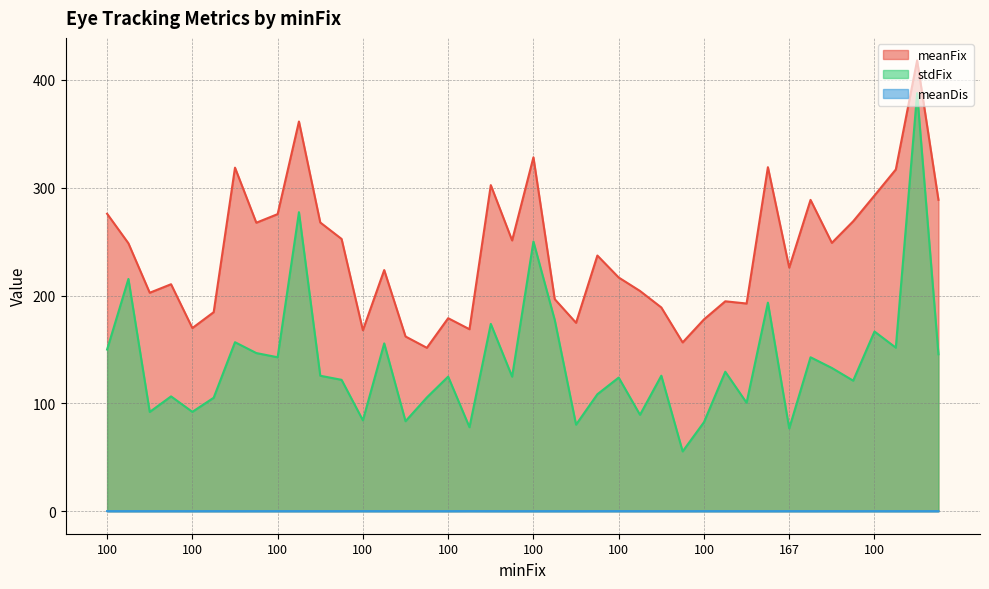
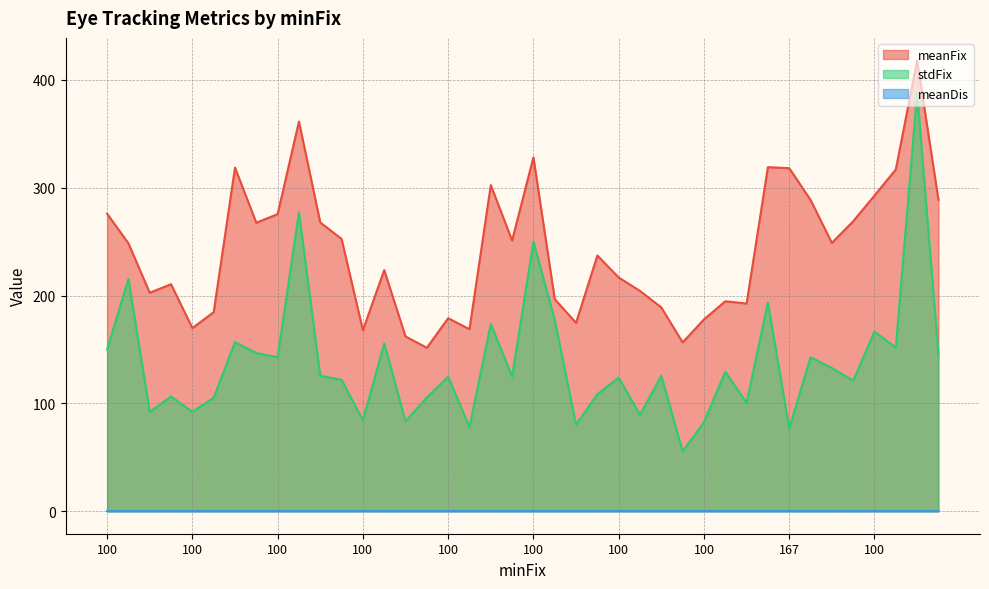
meanFix, 167: 226 -> 318
